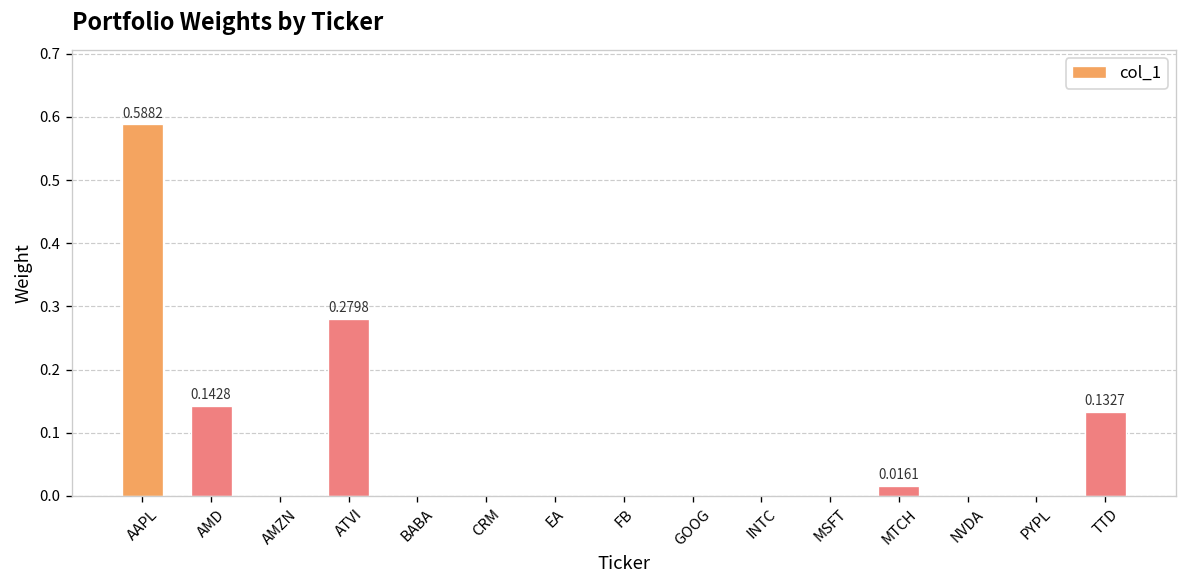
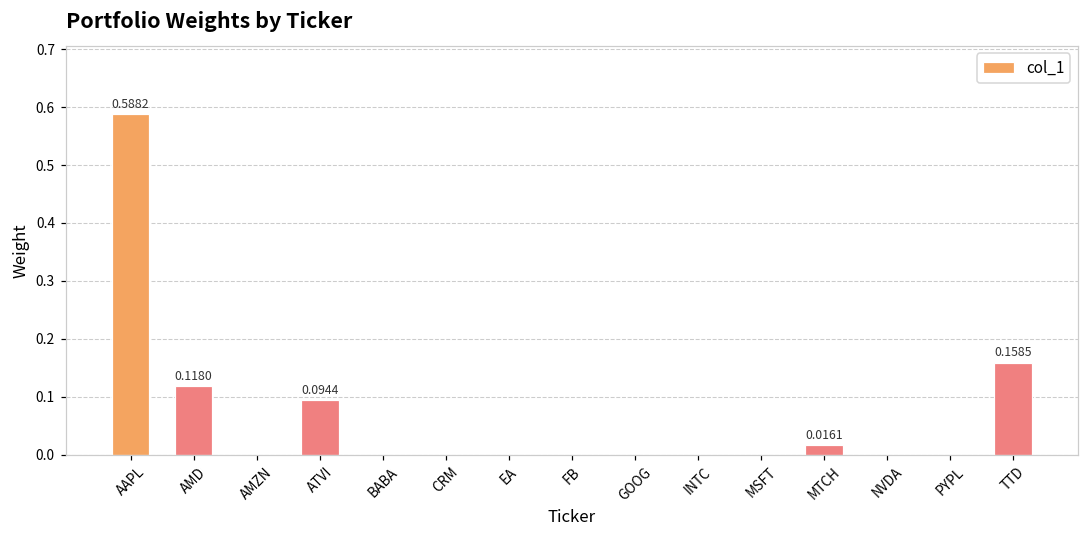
AMD: 0.1428 -> 0.1180
ATVI: 0.2798 -> 0.0944
TTD: 0.1327 -> 0.1585
